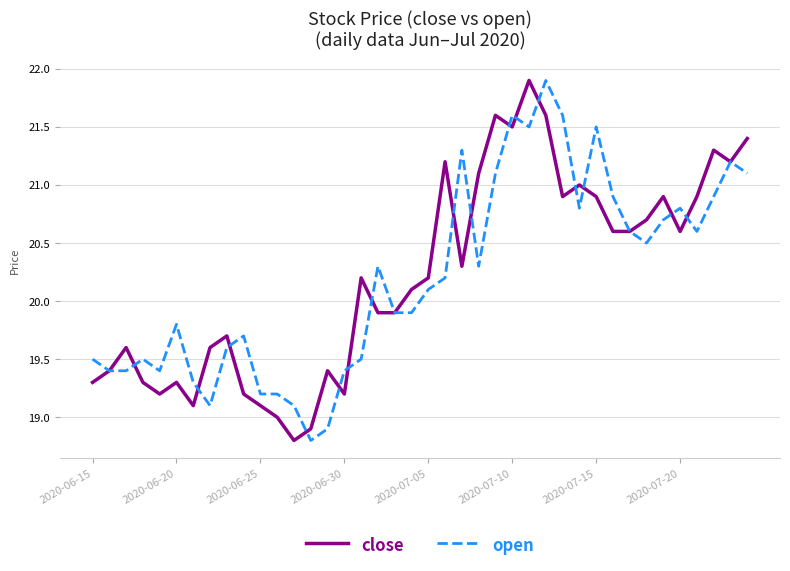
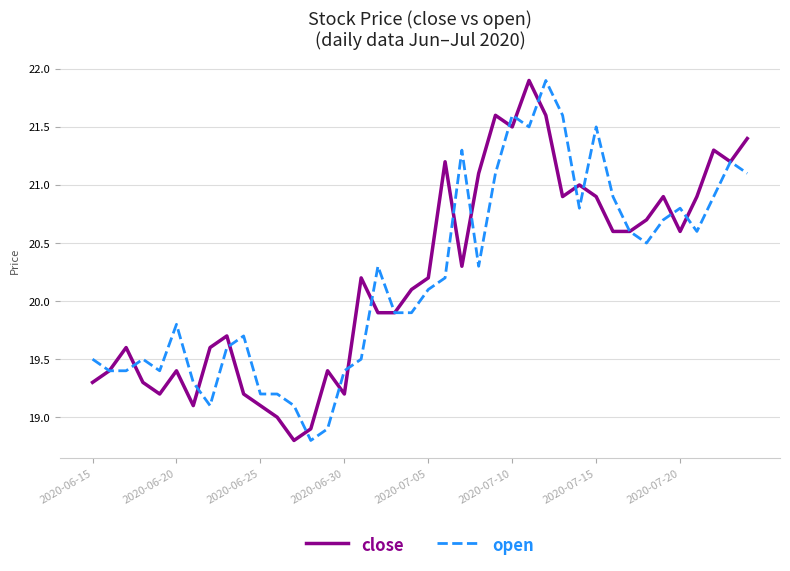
close, 2020-06-20: 19.3 -> 19.4
